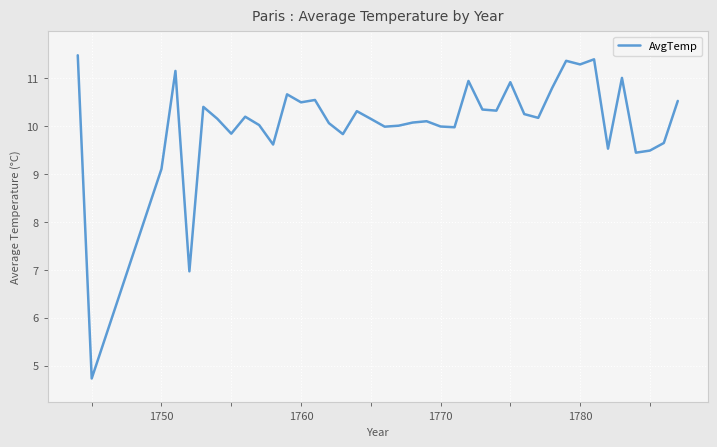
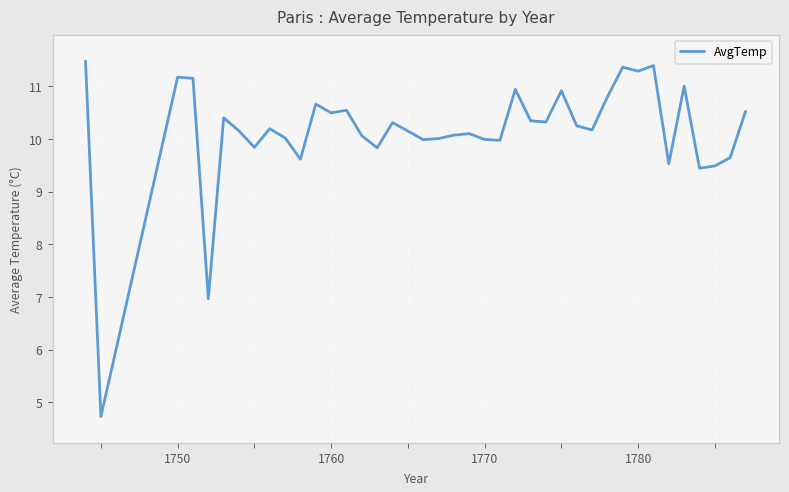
1750: 9.1 -> 11.2
